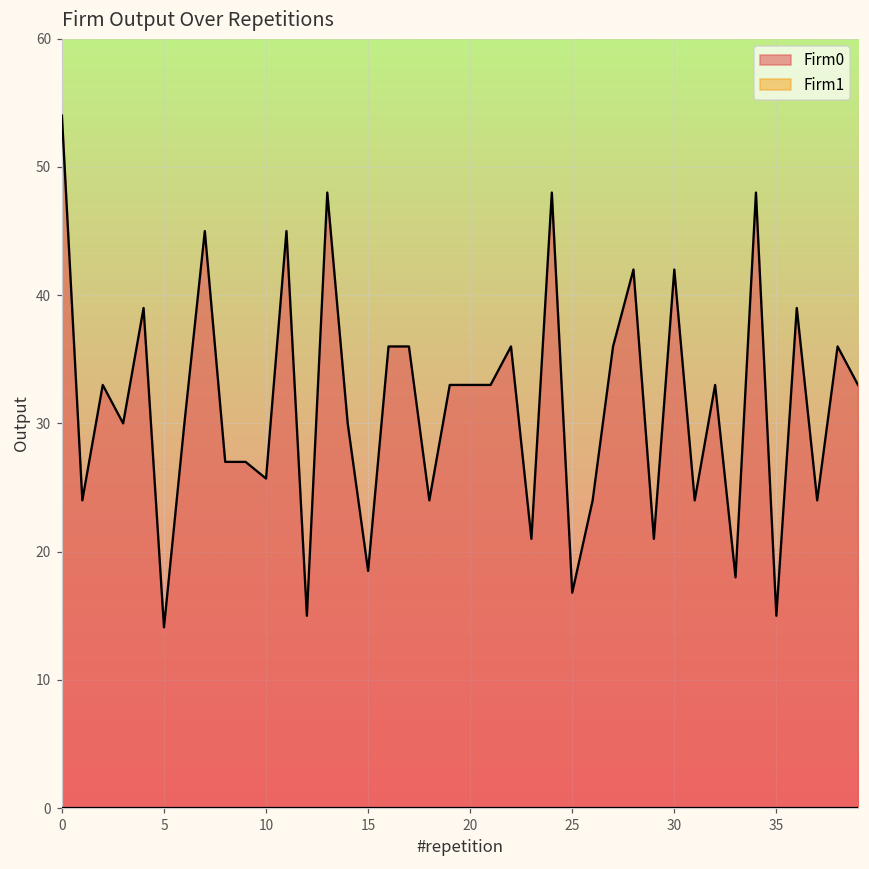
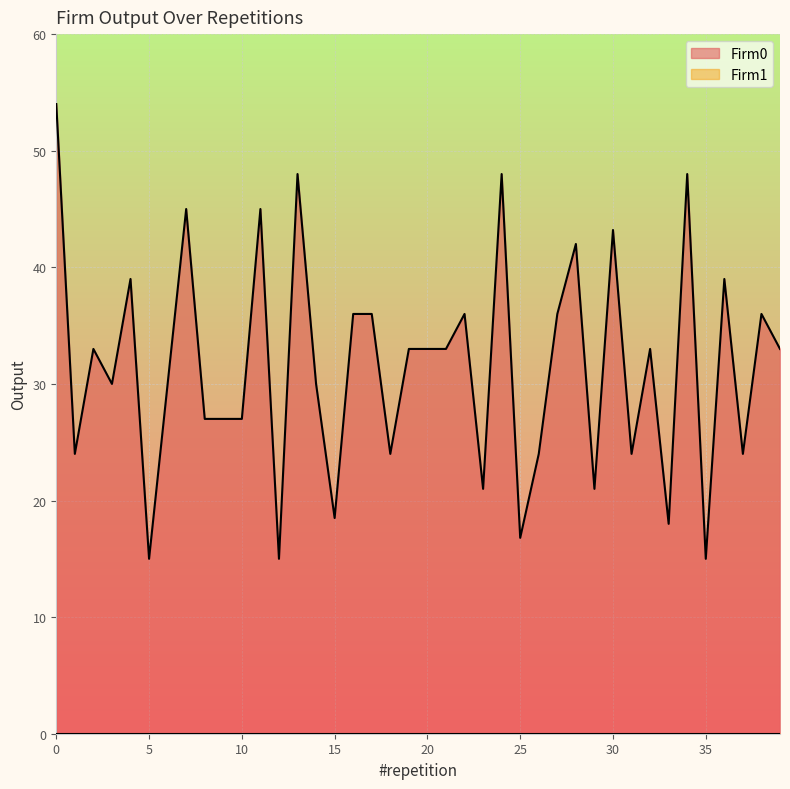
Firm0, 5: 14.1 -> 15.0
Firm0, 10: 25.7 -> 27.0
Firm0, 30: 42.0 -> 43.2
